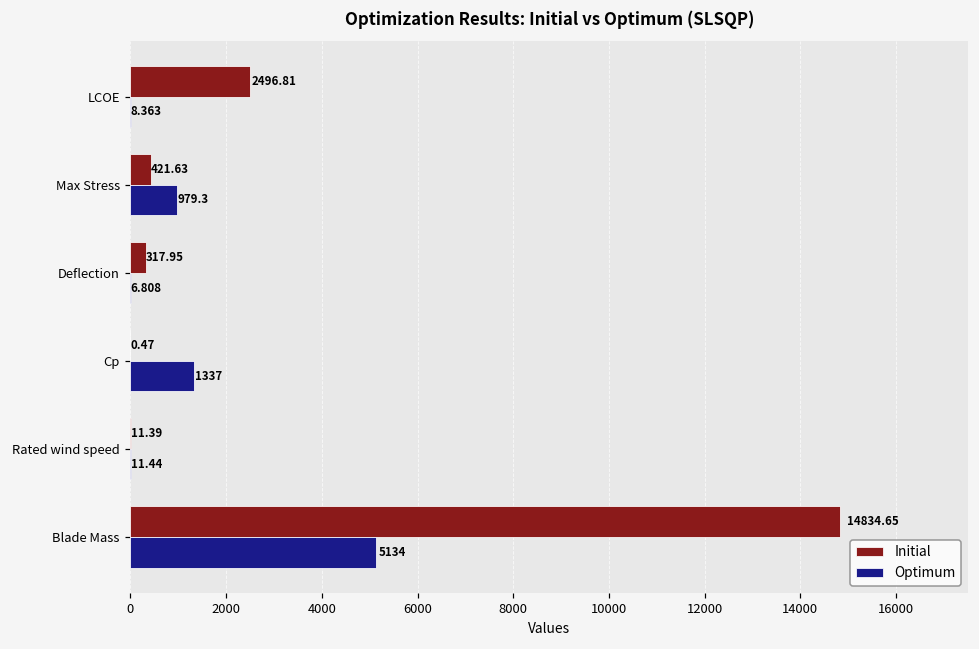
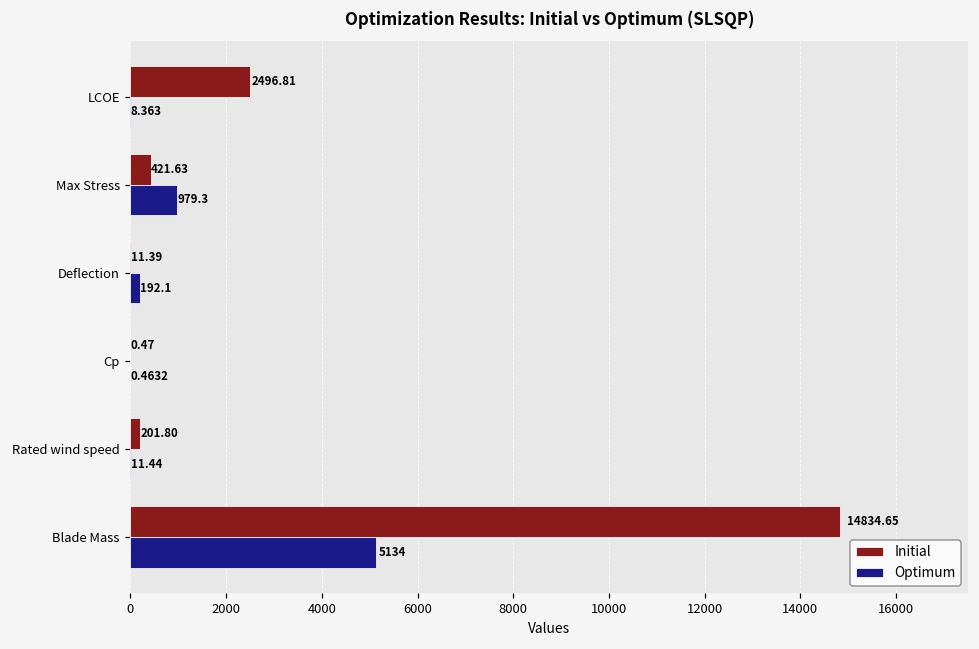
Initial, Deflection: 317.95 -> 11.39
Optimum, Deflection: 6.808 -> 192.1
Optimum, Cp: 1337 -> 0.4632
Initial, Rated wind speed: 11.39 -> 201.80
